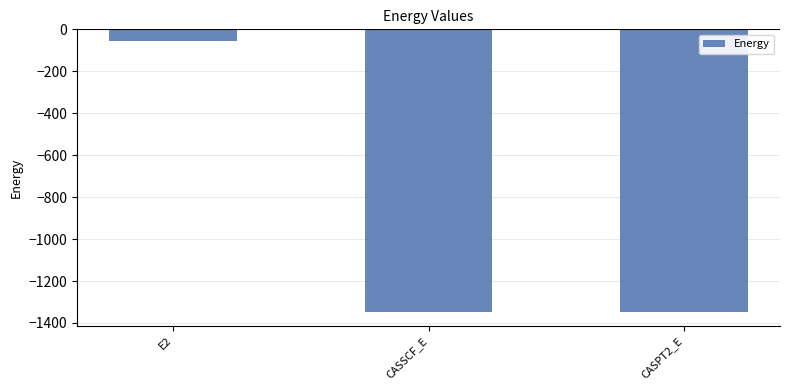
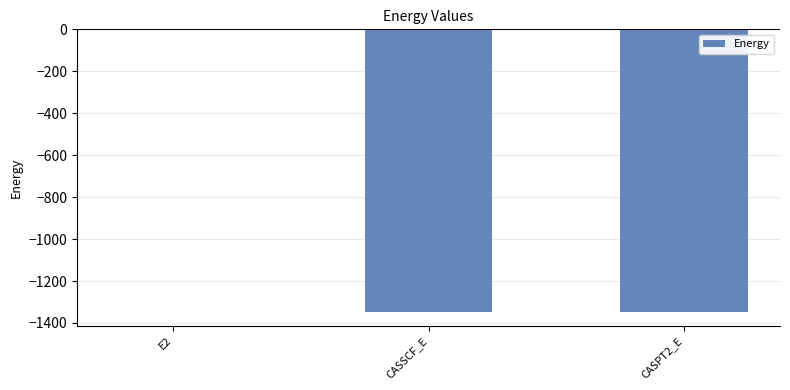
E2: -50 -> 0
